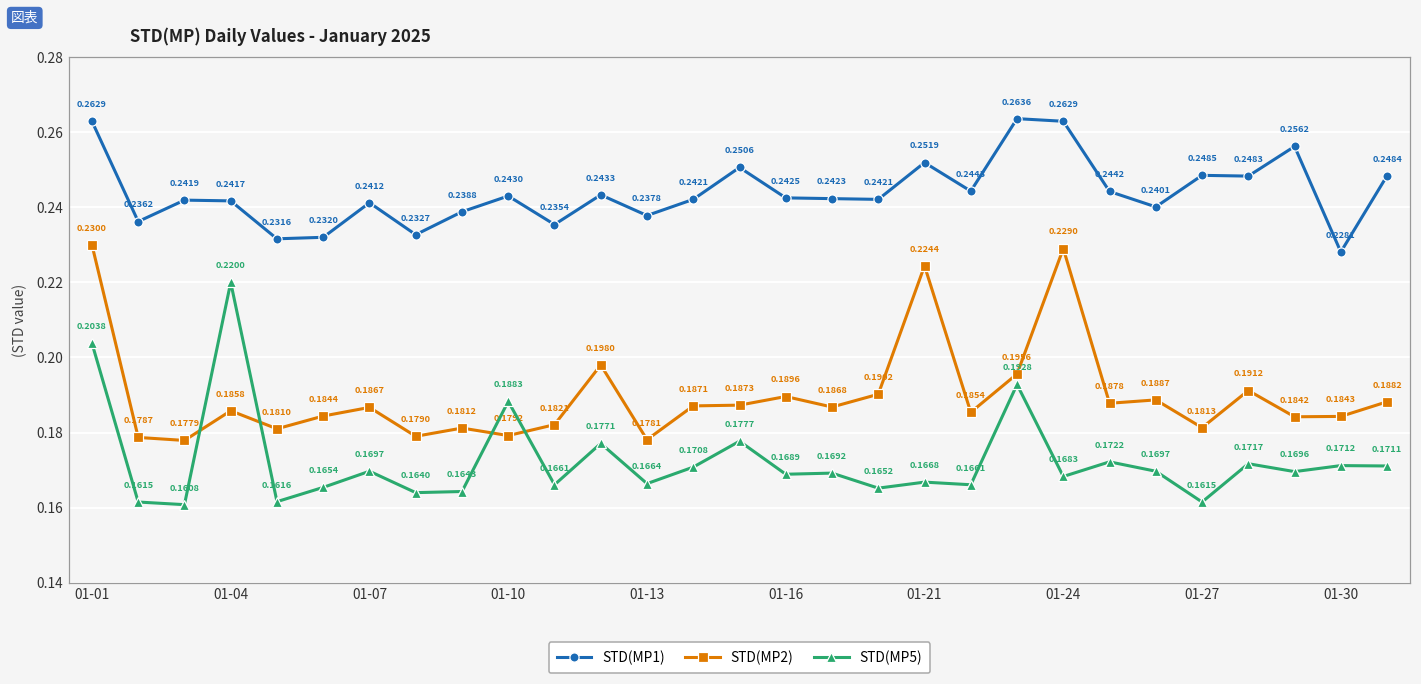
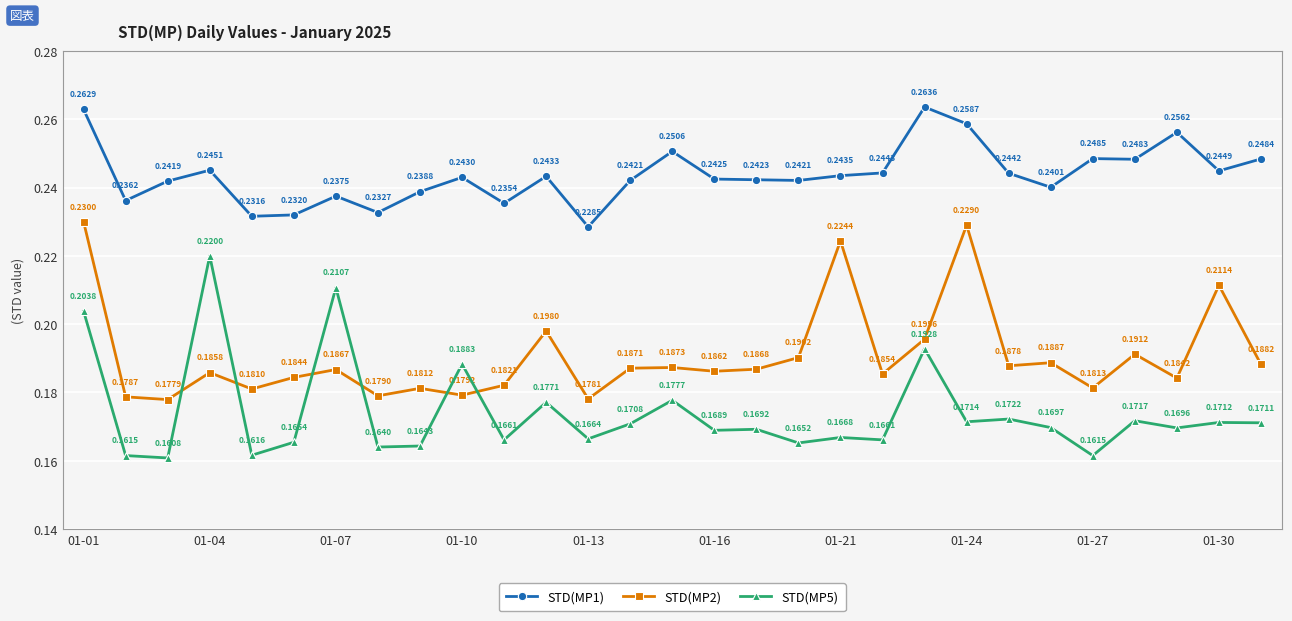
STD(MP1), 01-04: 0.2417 -> 0.2451
STD(MP1), 01-07: 0.2412 -> 0.2375
STD(MP5), 01-07: 0.1697 -> 0.2107
STD(MP1), 01-13: 0.2378 -> 0.2285
STD(MP2), 01-16: 0.1896 -> 0.1862
STD(MP1), 01-21: 0.2519 -> 0.2435
STD(MP1), 01-24: 0.2629 -> 0.2587
STD(MP5), 01-24: 0.1683 -> 0.1714
STD(MP1), 01-30: 0.2281 -> 0.2449
STD(MP2), 01-30: 0.1843 -> 0.2114
